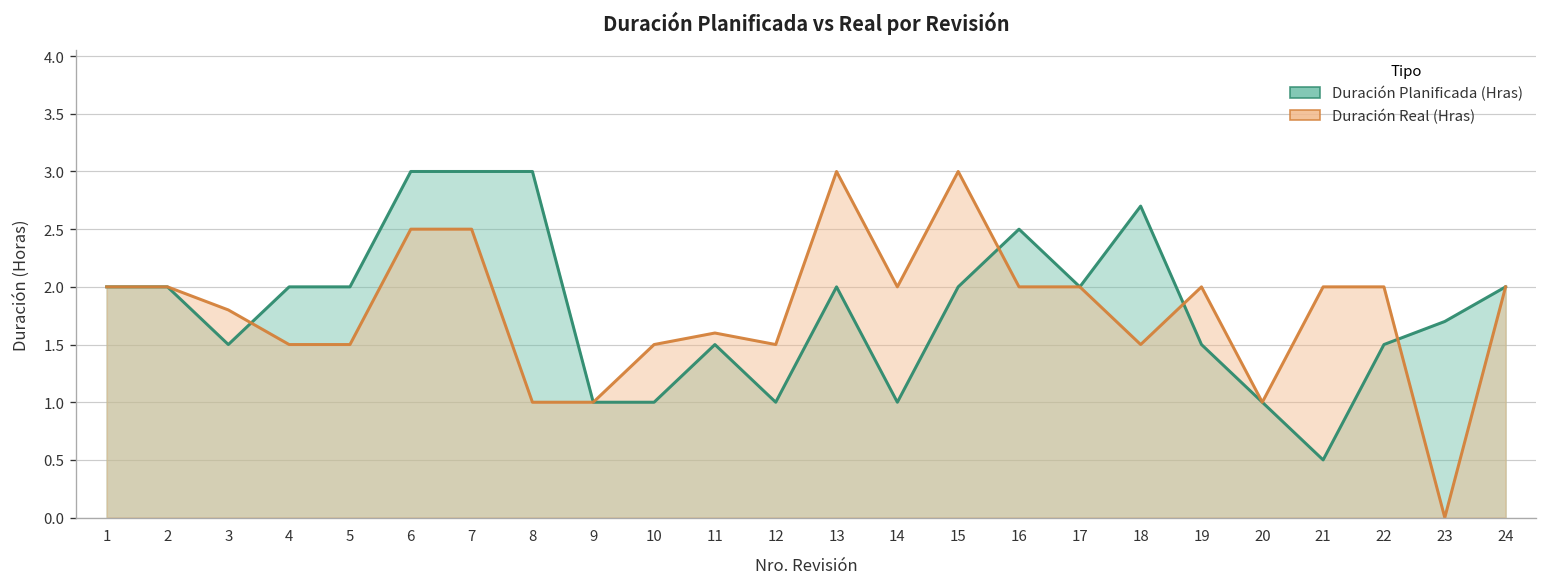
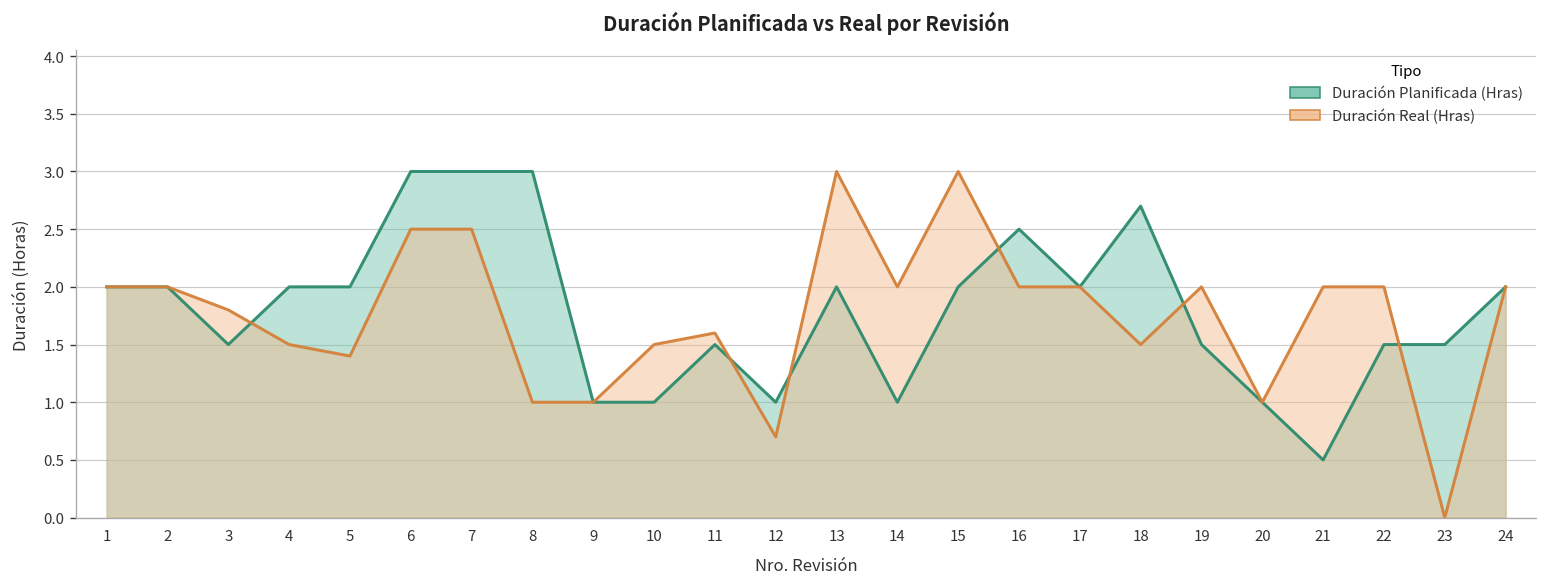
Duración Real (Hras), 5: 1.5 -> 1.4
Duración Real (Hras), 12: 1.5 -> 0.7
Duración Planificada (Hras), 23: 1.7 -> 1.5
